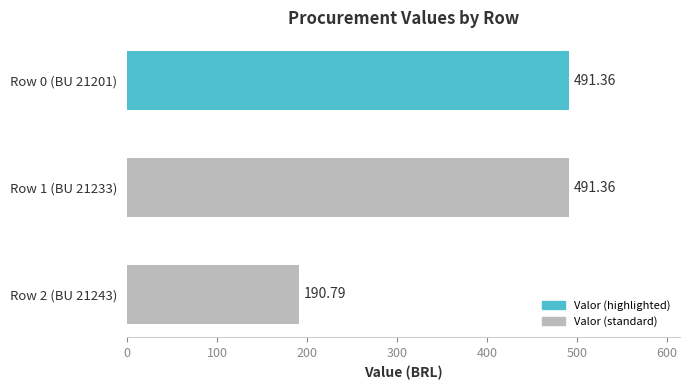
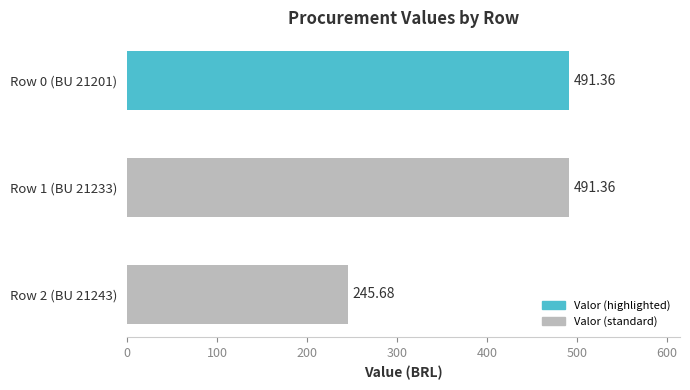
Row 2 (BU 21243): 190.79 -> 245.68
